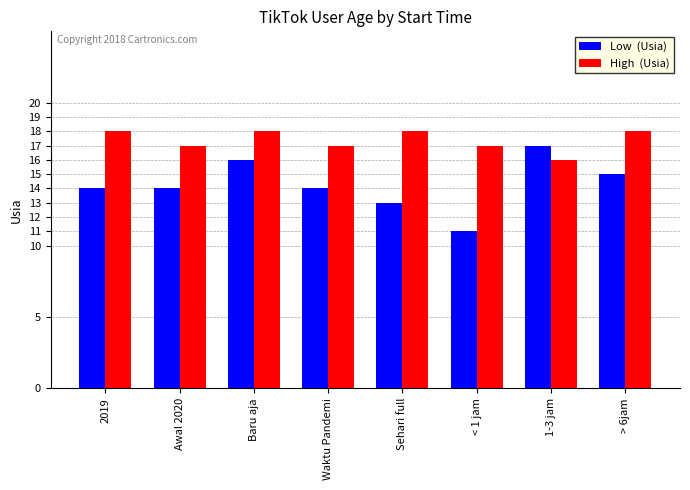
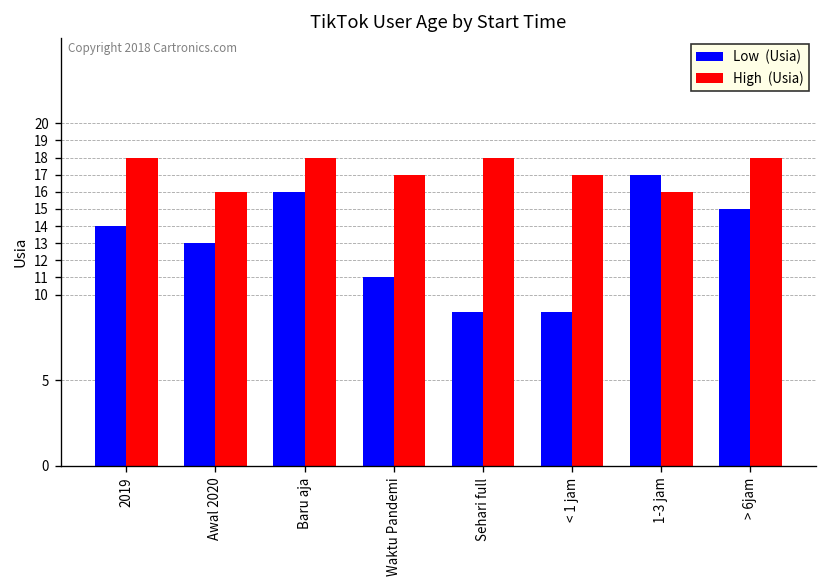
Low (Usia), Awal 2020: 14 -> 13
High (Usia), Awal 2020: 17 -> 16
Low (Usia), Waktu Pandemi: 14 -> 11
Low (Usia), Sehari full: 13 -> 9
Low (Usia), < 1 jam: 11 -> 9
